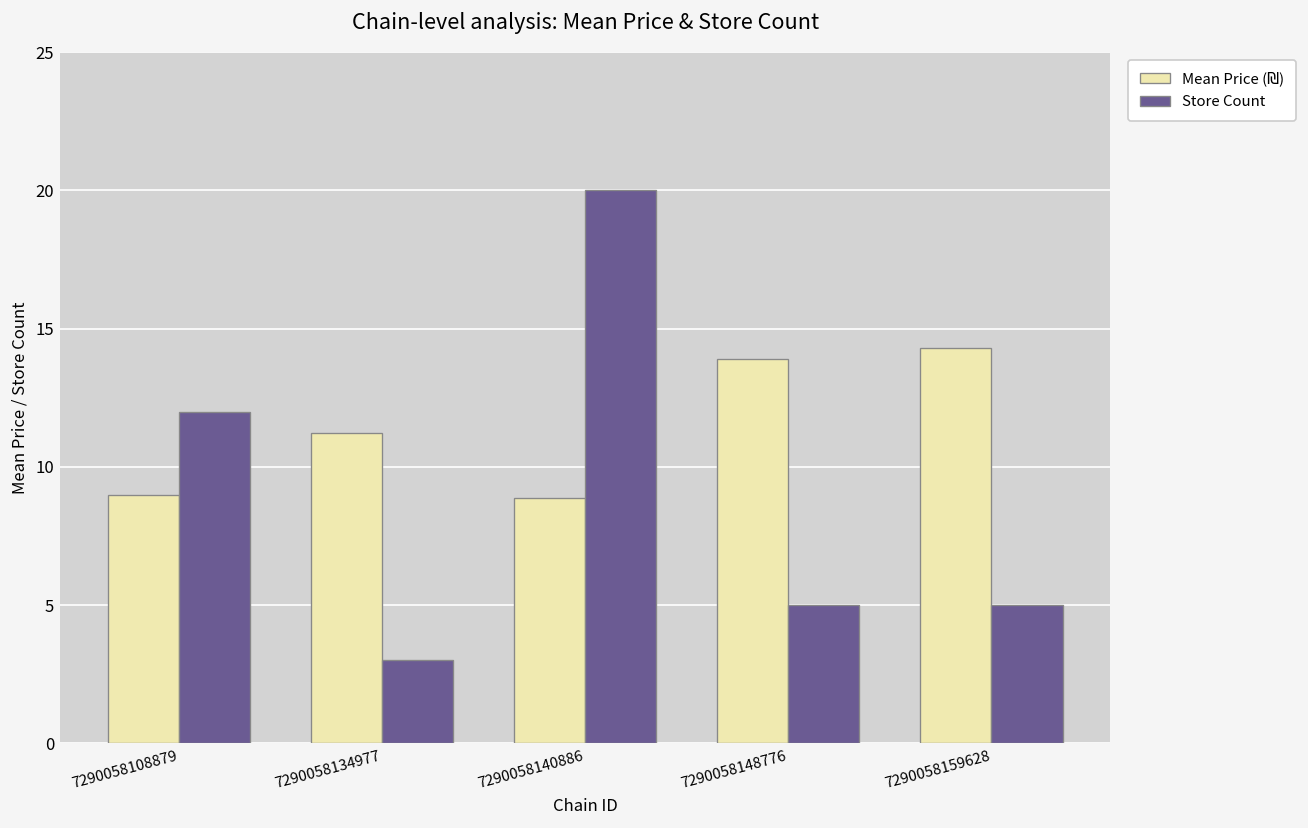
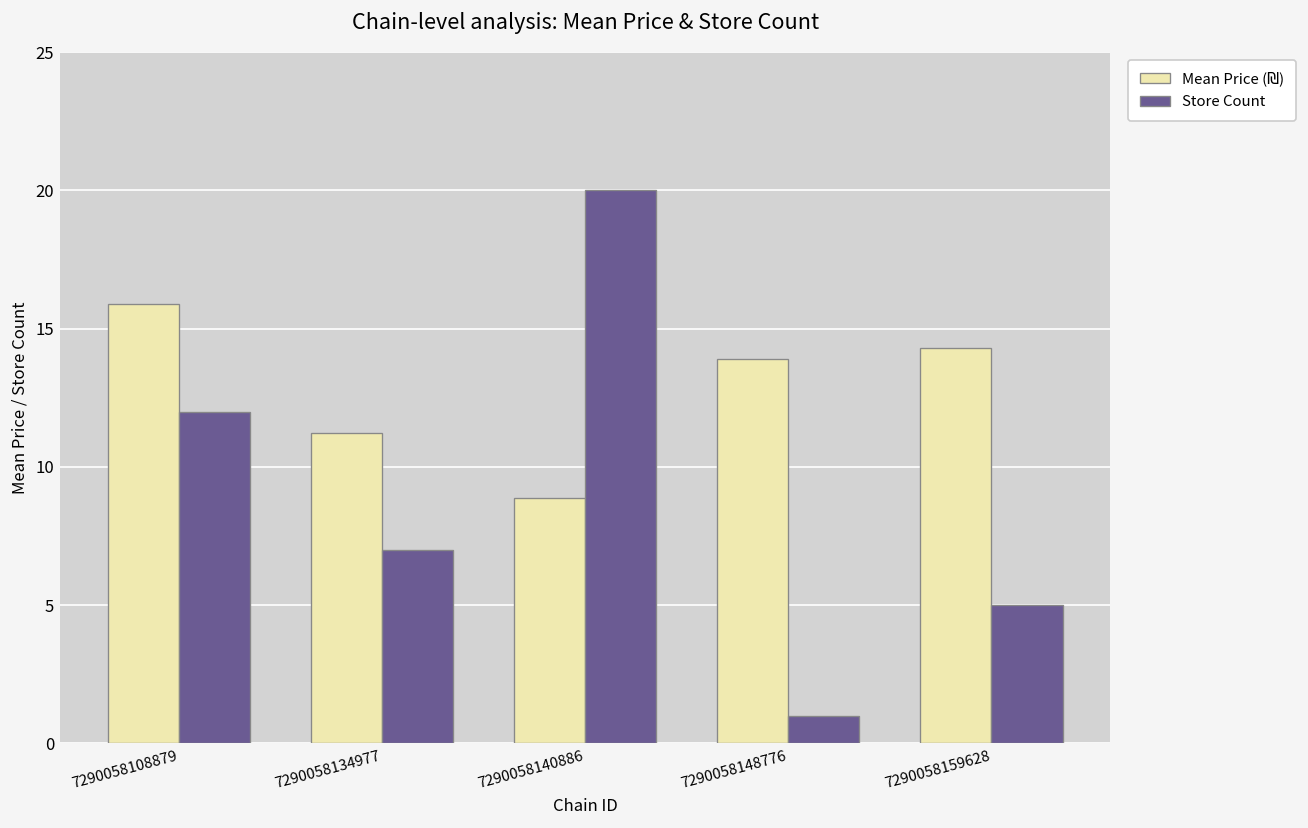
Mean Price (₪), 7290058108879: 9.0 -> 15.9
Store Count, 7290058134977: 3 -> 7
Store Count, 7290058148776: 5 -> 1
